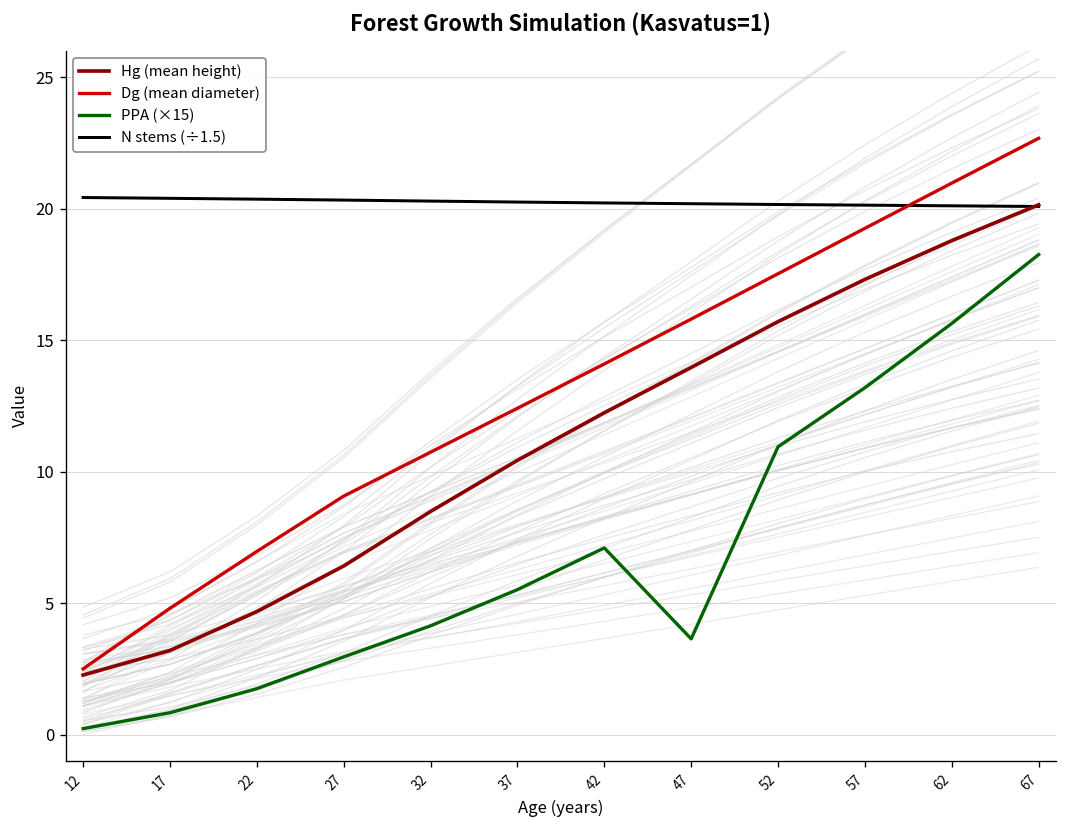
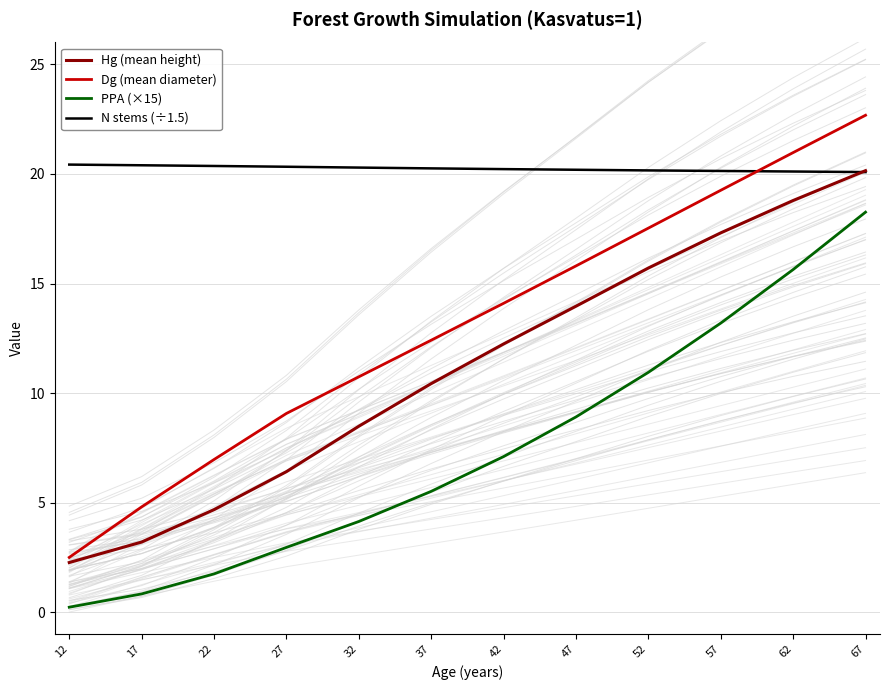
PPA (×15), 47: 3.6 -> 8.9
